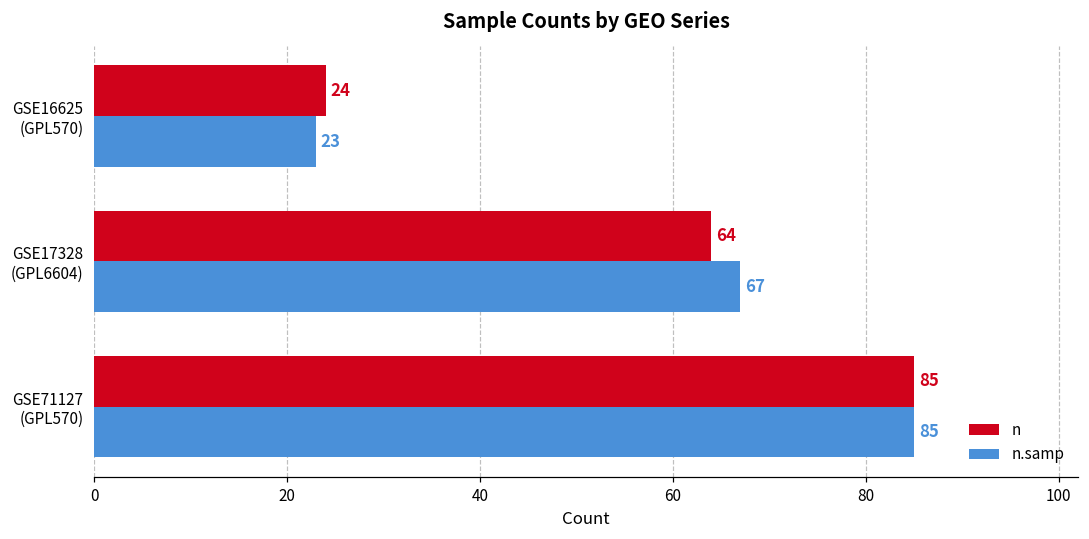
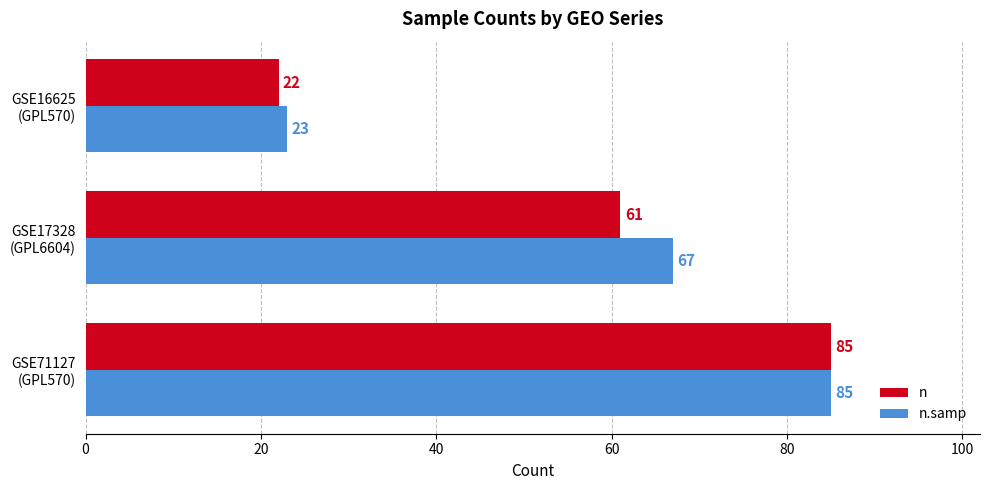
n, GSE16625 (GPL570): 24 -> 22
n, GSE17328 (GPL6604): 64 -> 61
